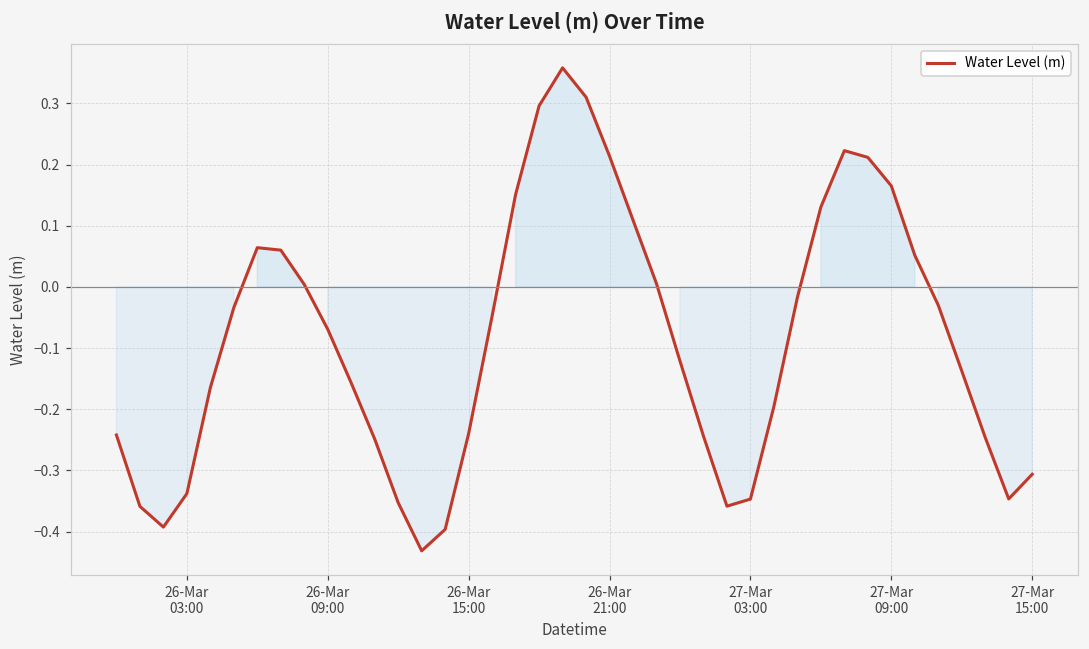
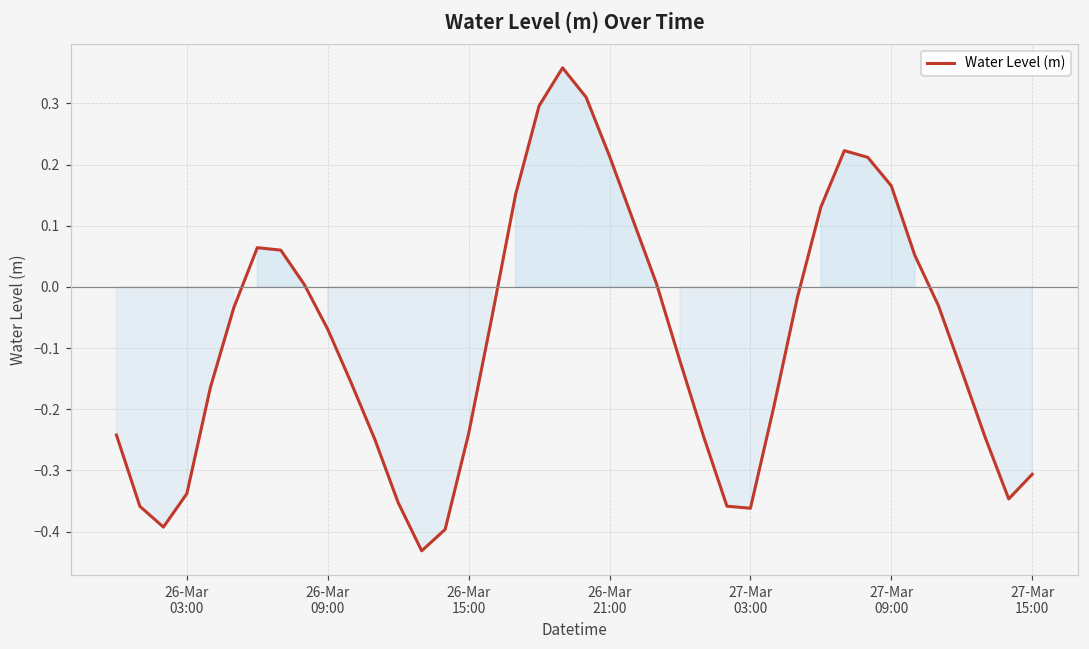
27-Mar 03:00: -0.35 -> -0.36
